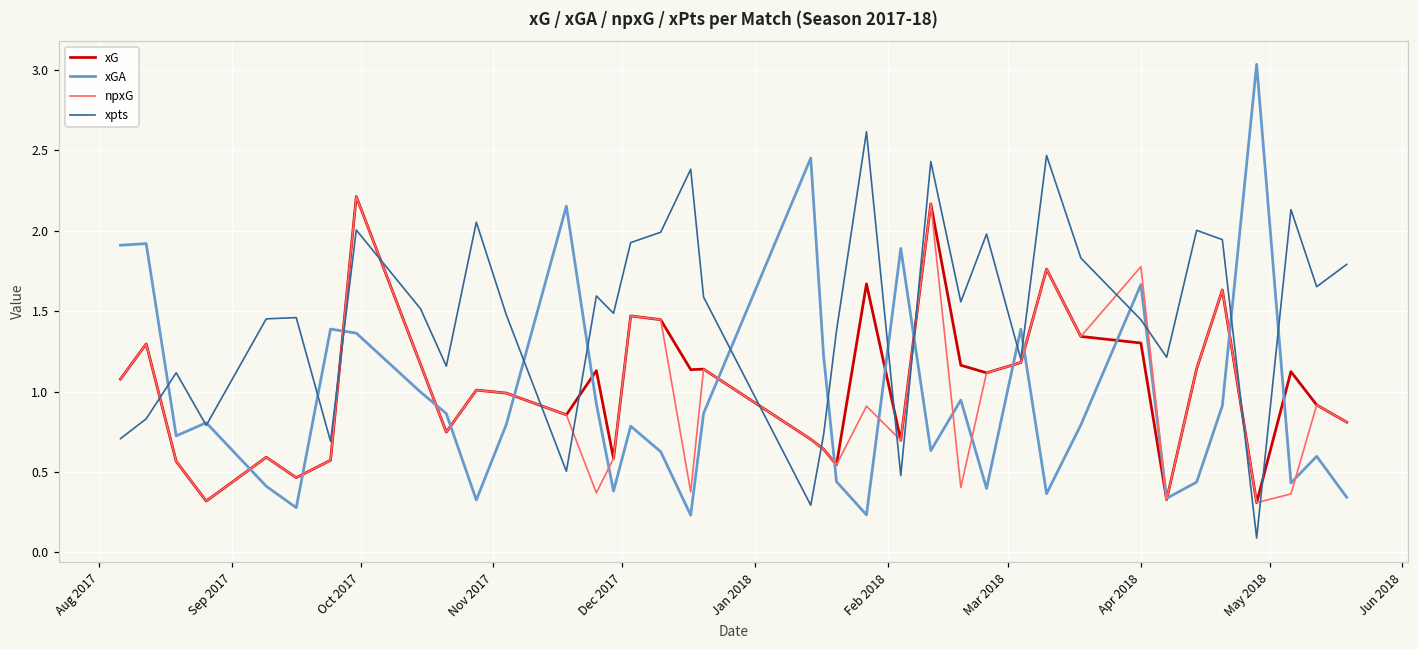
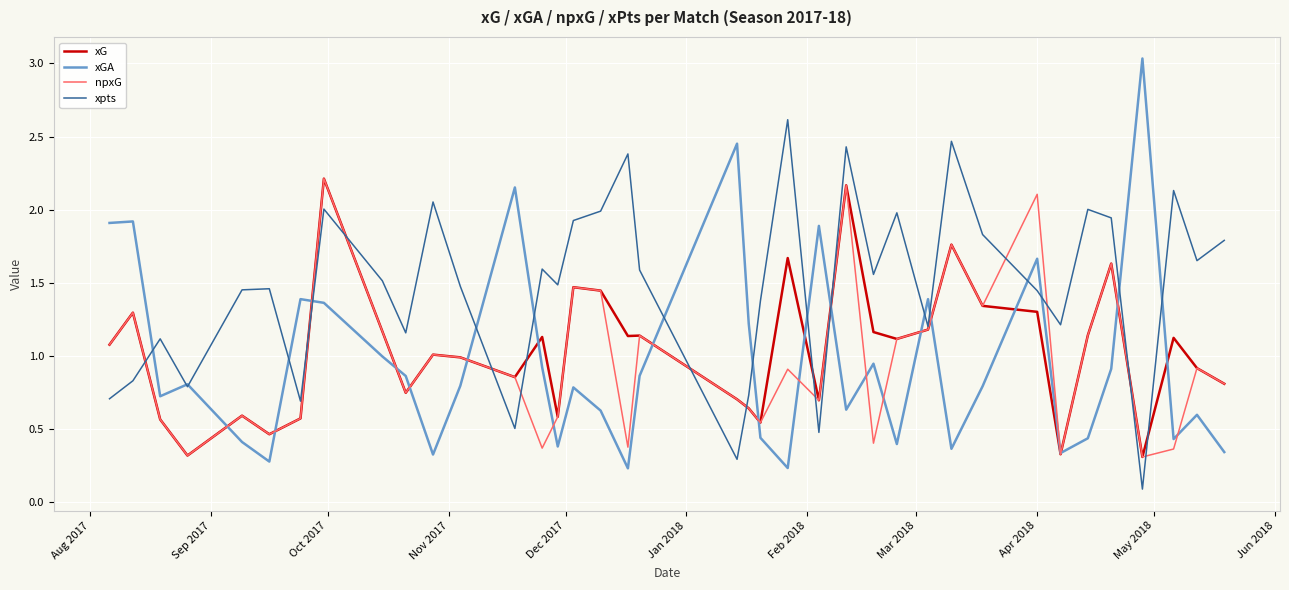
npxG, Apr 2018: 1.78 -> 2.11
